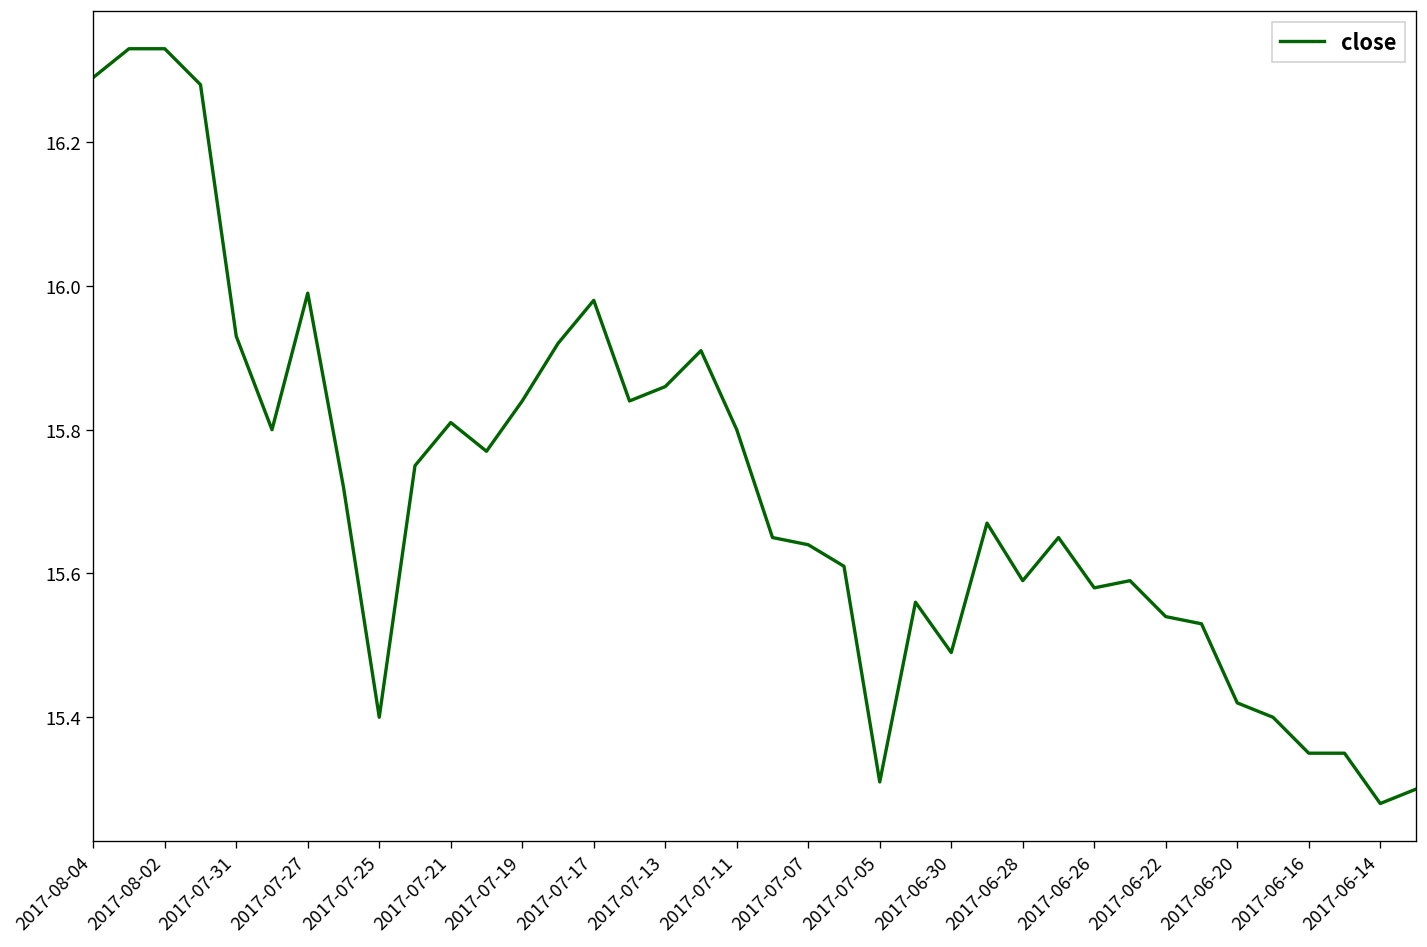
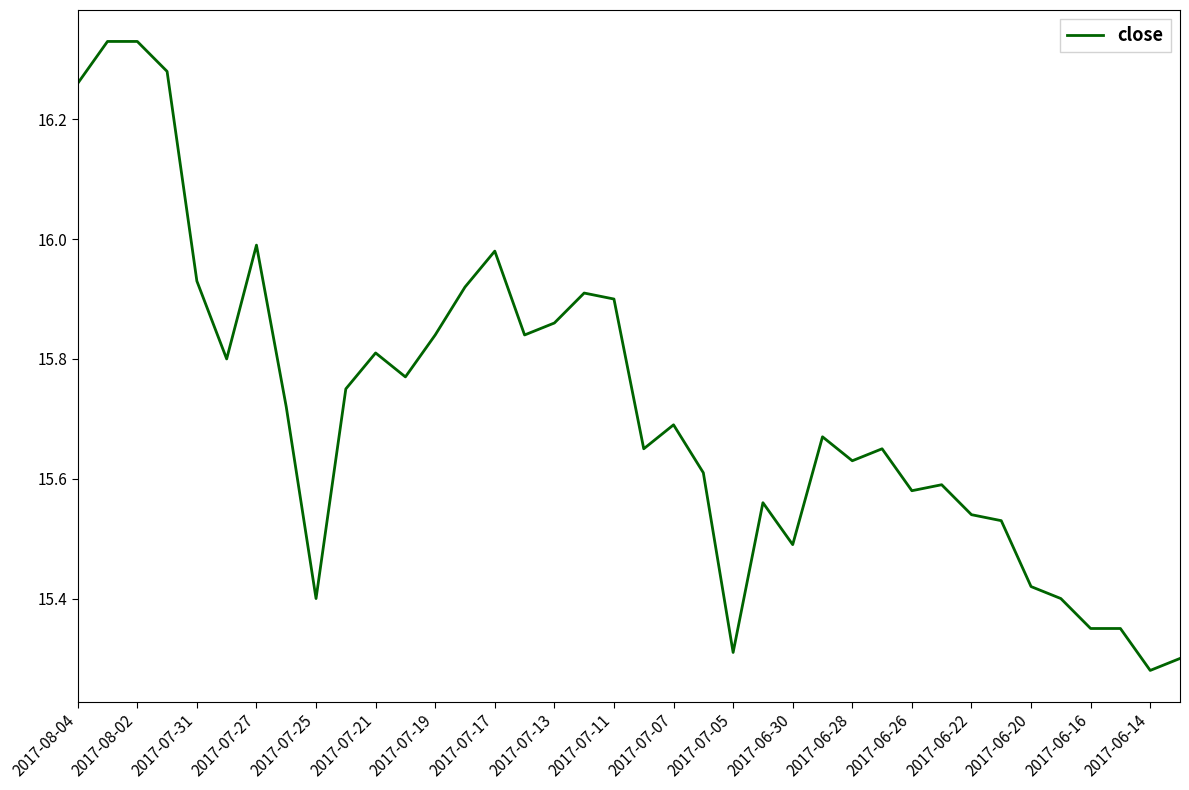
2017-08-04: 16.29 -> 16.26
2017-07-11: 15.8 -> 15.9
2017-07-07: 15.64 -> 15.69
2017-06-28: 15.59 -> 15.63
